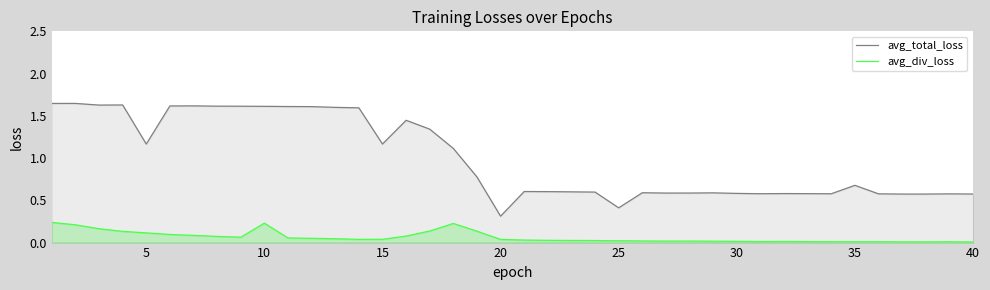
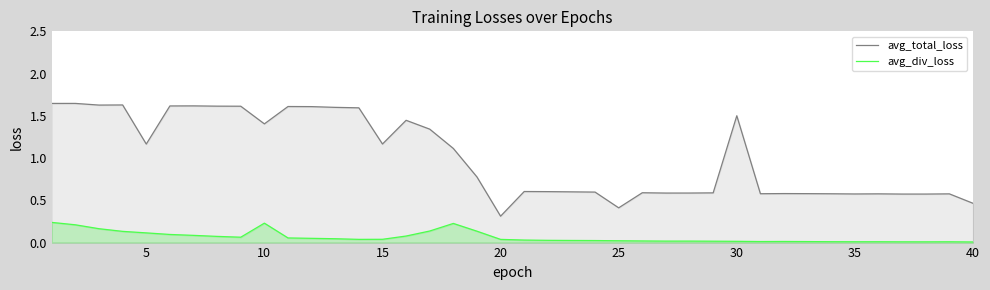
avg_total_loss, 10: 1.6 -> 1.4
avg_total_loss, 30: 0.6 -> 1.5
avg_total_loss, 35: 0.7 -> 0.6
avg_total_loss, 40: 0.6 -> 0.5
